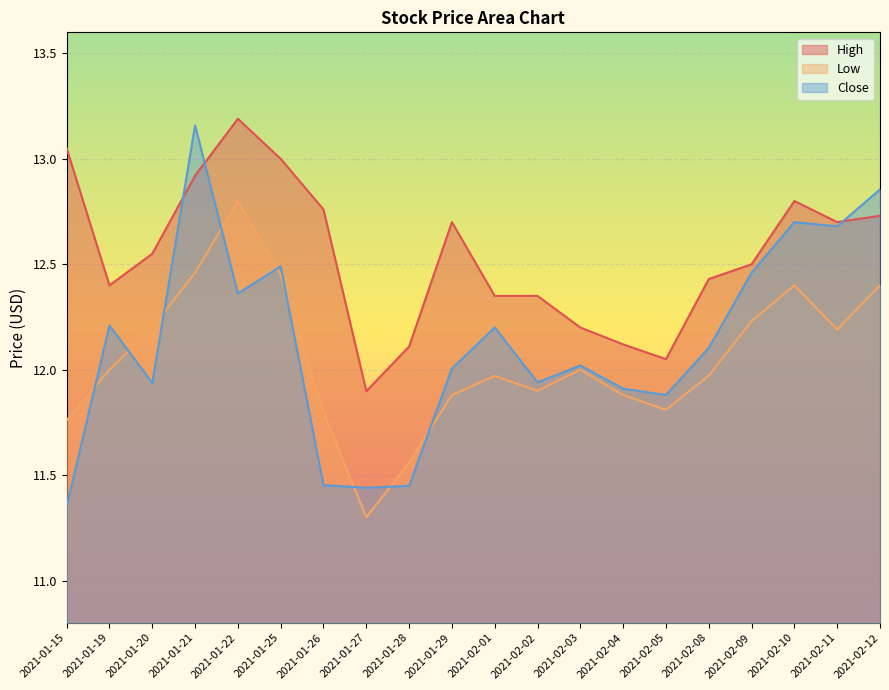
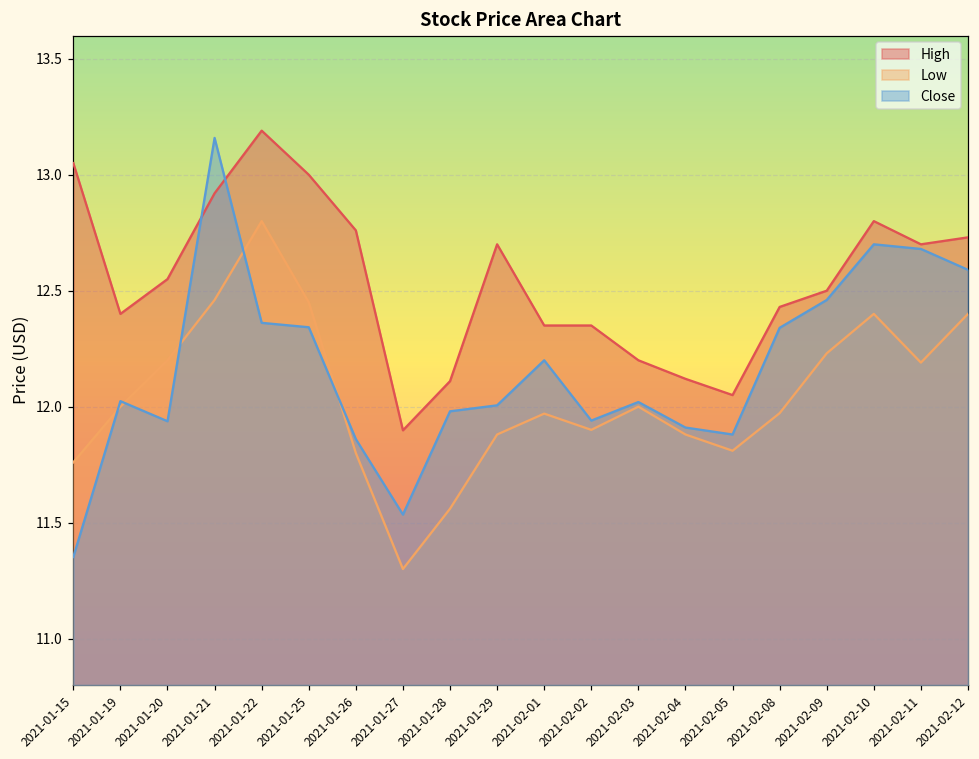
Close, 2021-01-19: 12.21 -> 12.02
Close, 2021-01-25: 12.49 -> 12.34
Close, 2021-01-26: 11.45 -> 11.86
Close, 2021-01-27: 11.44 -> 11.53
Close, 2021-01-28: 11.45 -> 11.98
Close, 2021-02-08: 12.10 -> 12.34
Close, 2021-02-12: 12.85 -> 12.59
